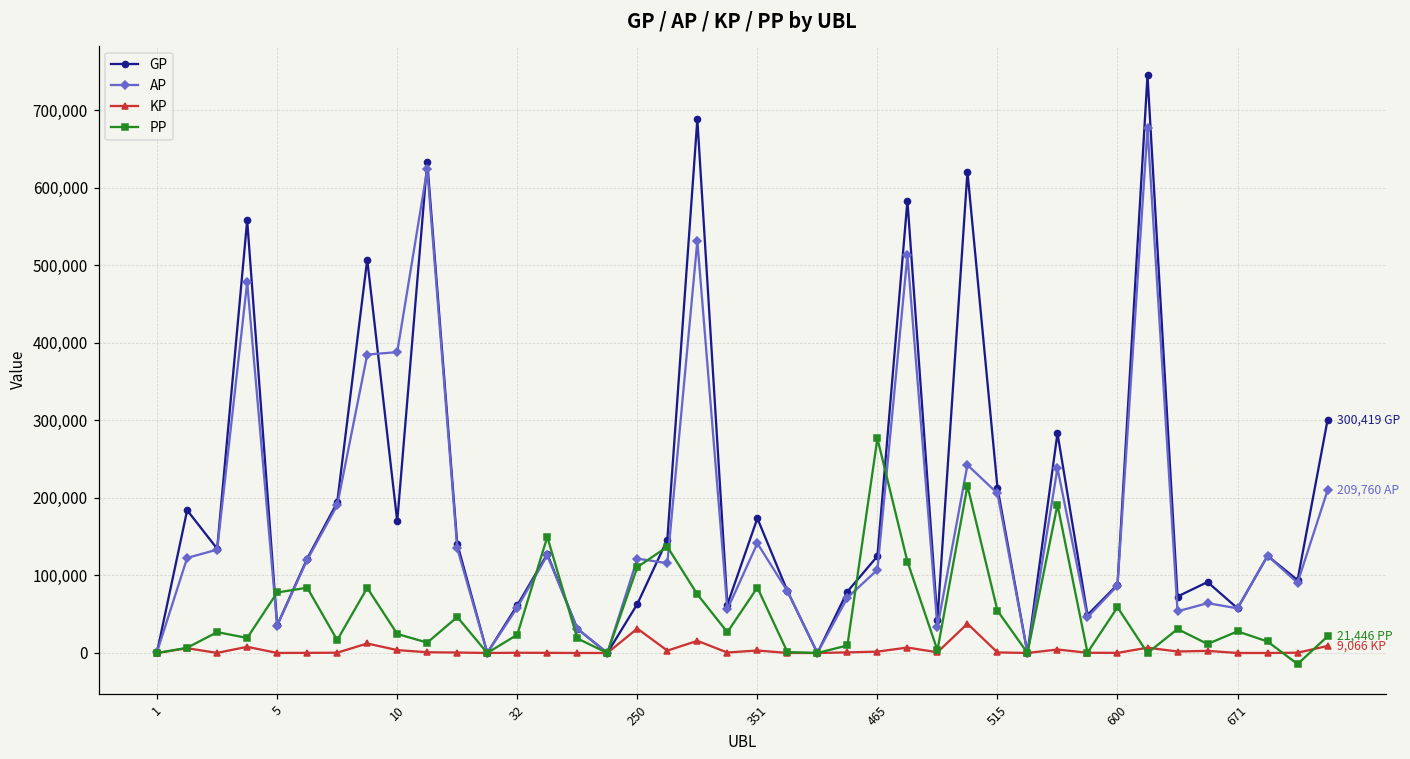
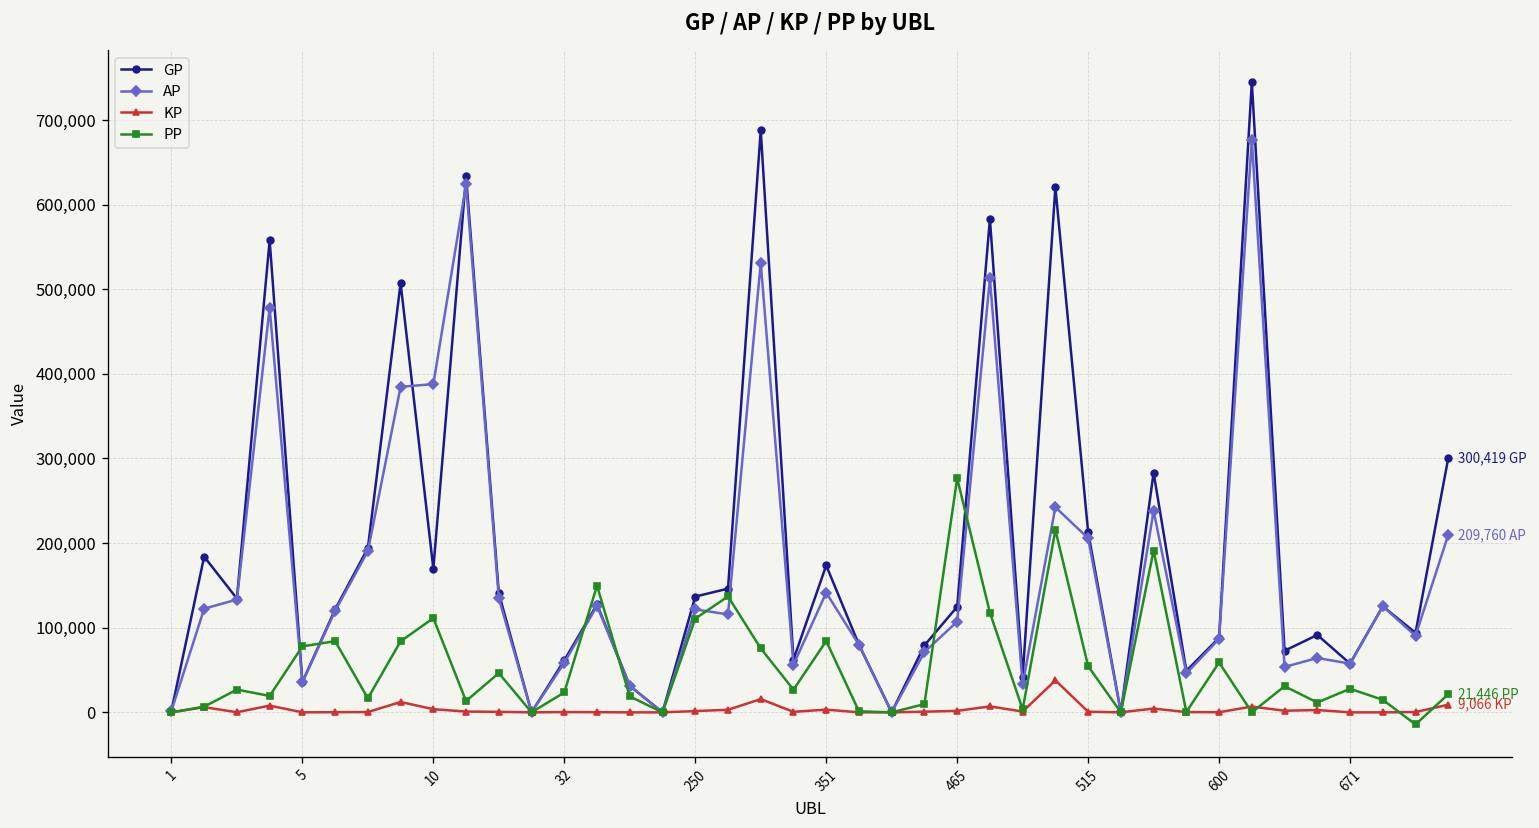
PP, 10: 20,000 -> 110,000
GP, 250: 60,000 -> 140,000
KP, 250: 30,000 -> 0
